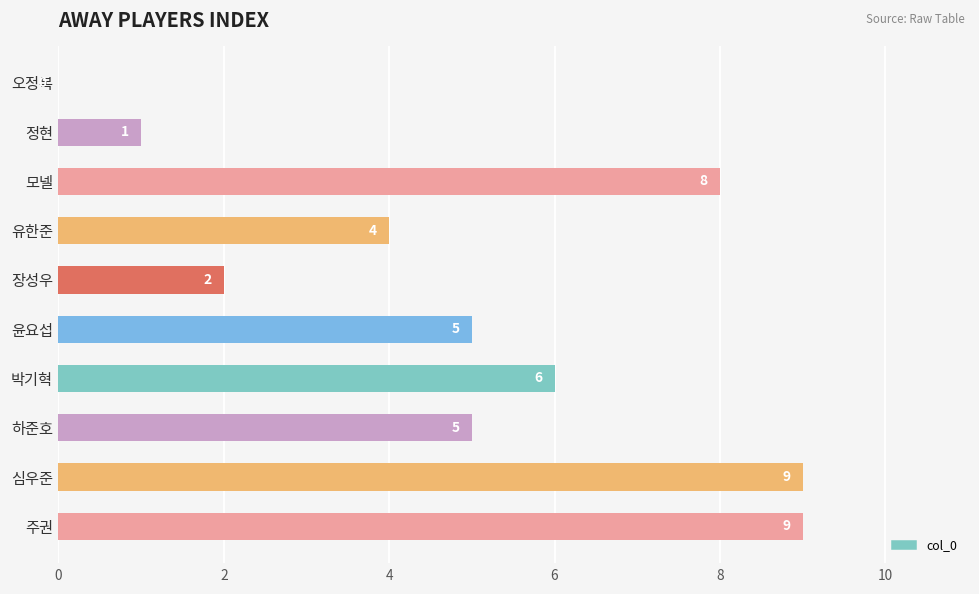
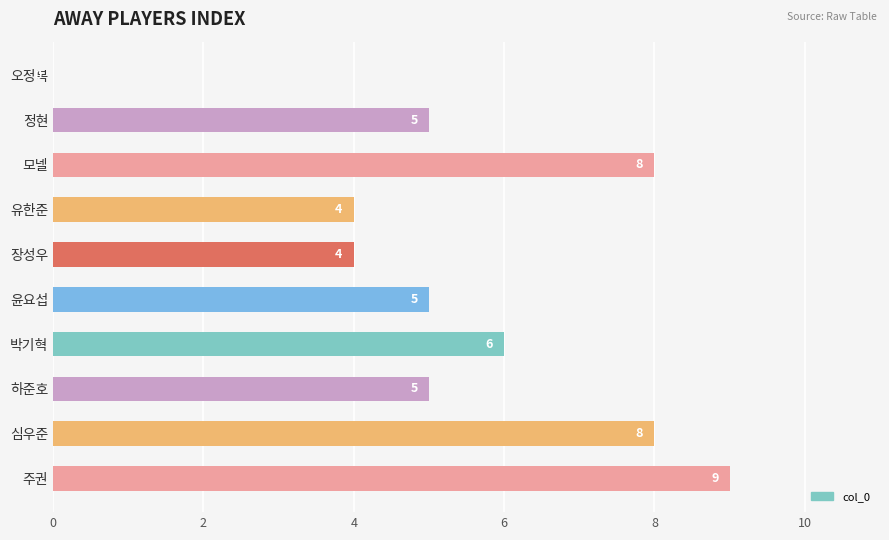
정현: 1 -> 5
장성우: 2 -> 4
심우준: 9 -> 8
